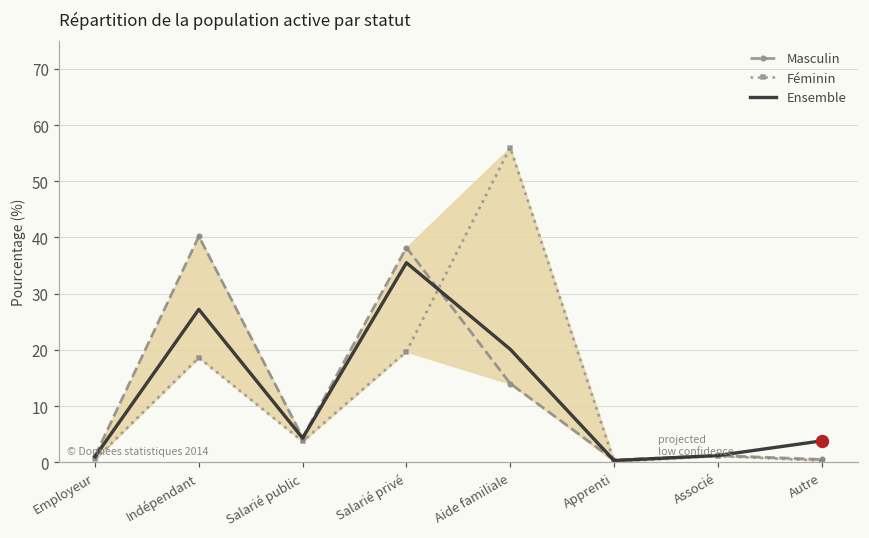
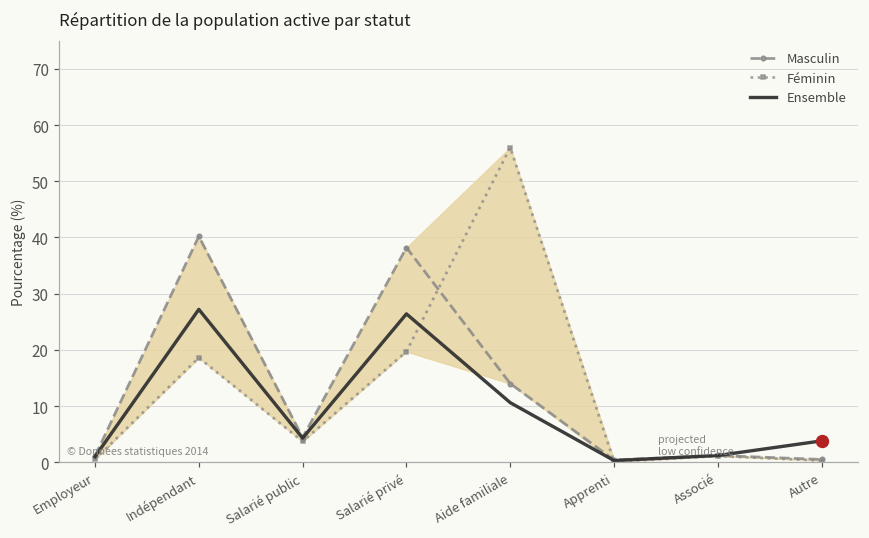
Ensemble, Salarié privé: 36 -> 26
Ensemble, Aide familiale: 20 -> 11
